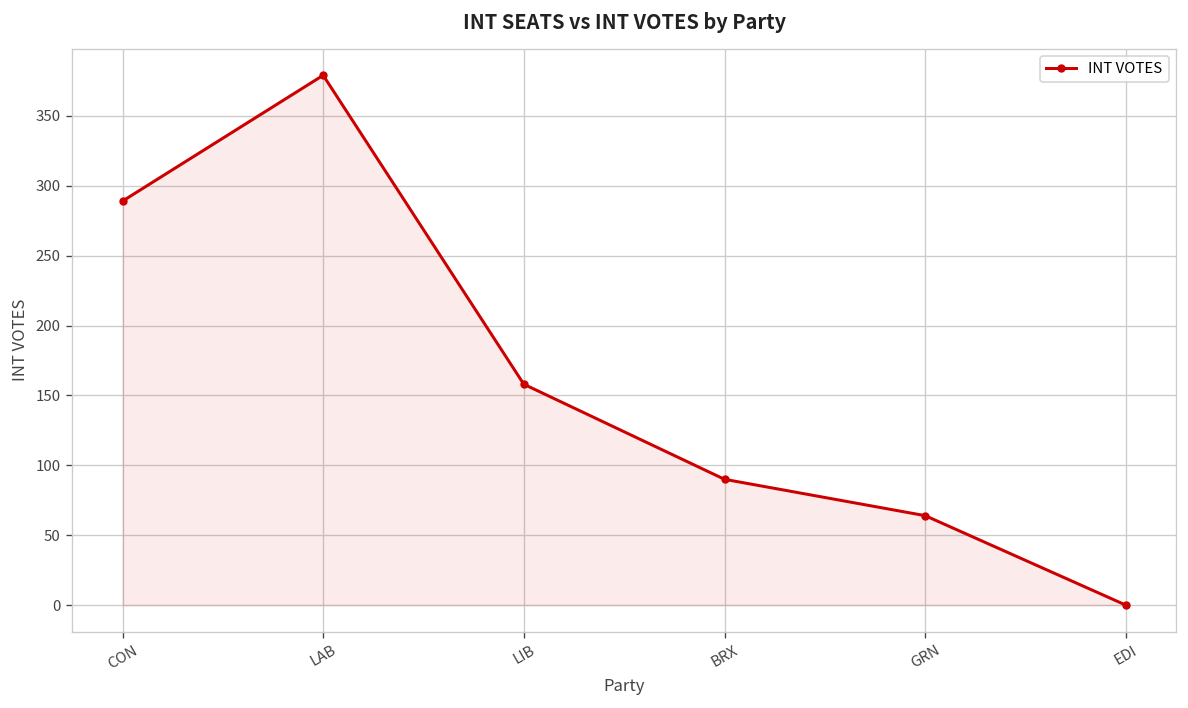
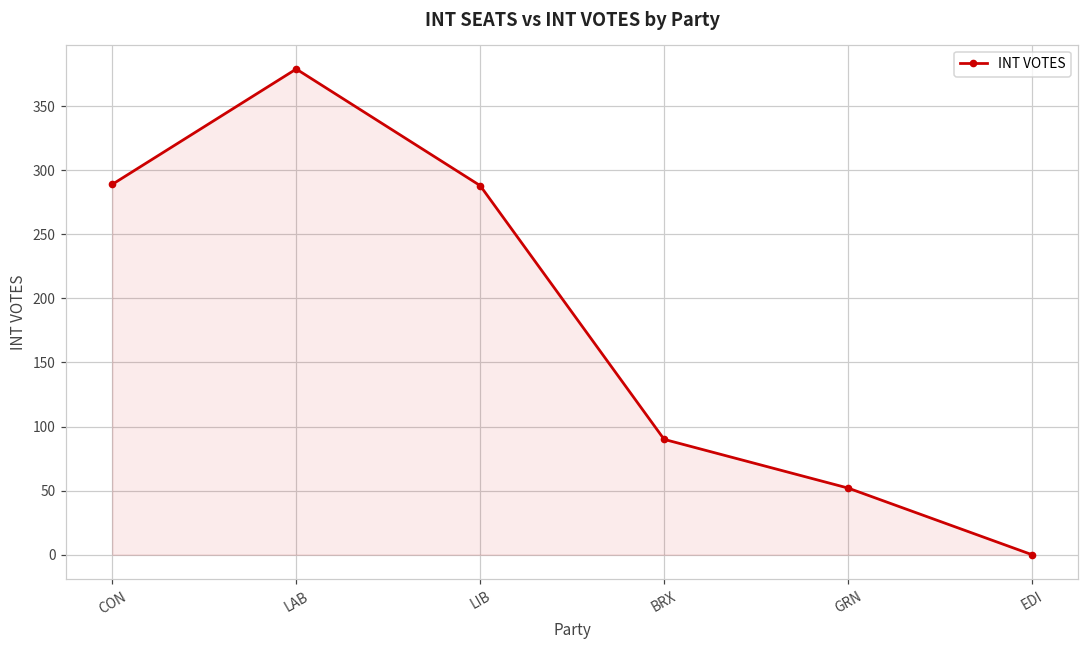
LIB: 158 -> 288
GRN: 64 -> 52
